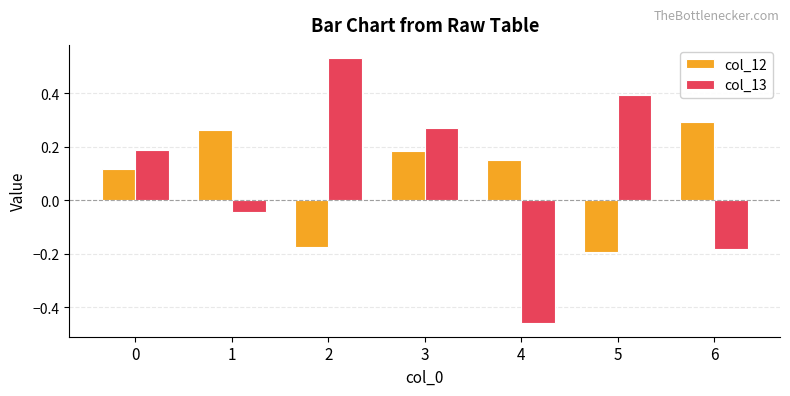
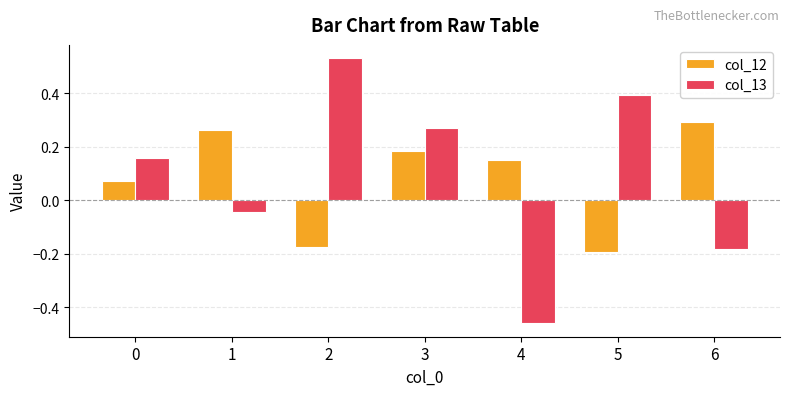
col_12, 0: 0.12 -> 0.07
col_13, 0: 0.19 -> 0.16
